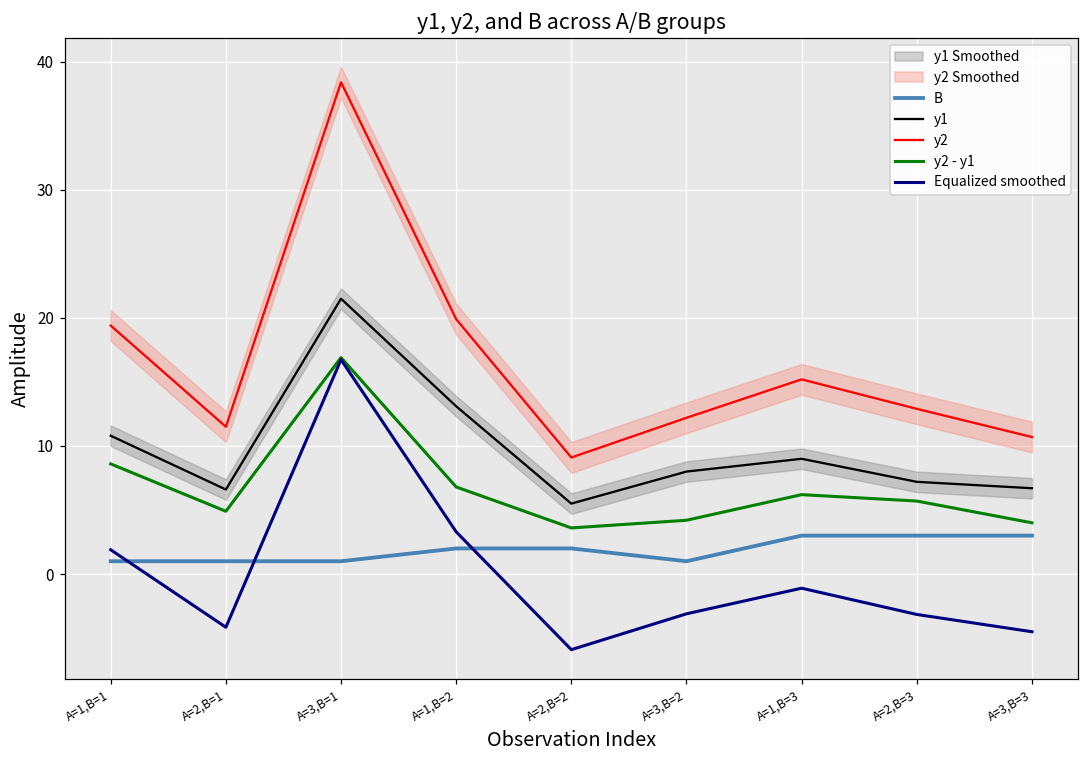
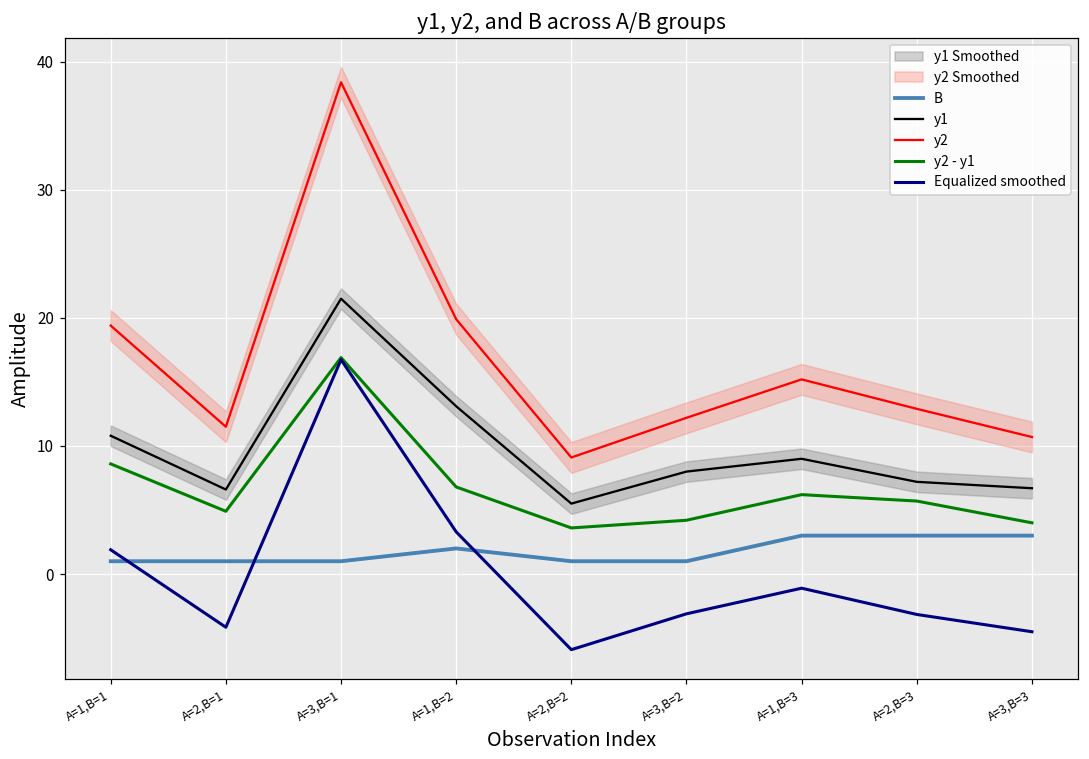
B, A=2,B=2: 2 -> 1
